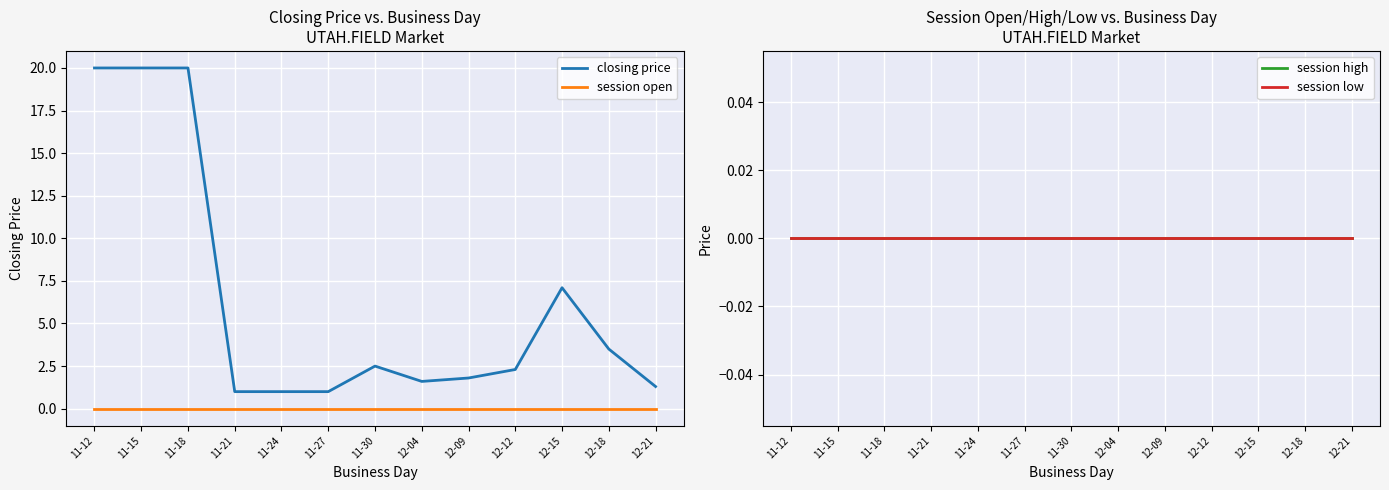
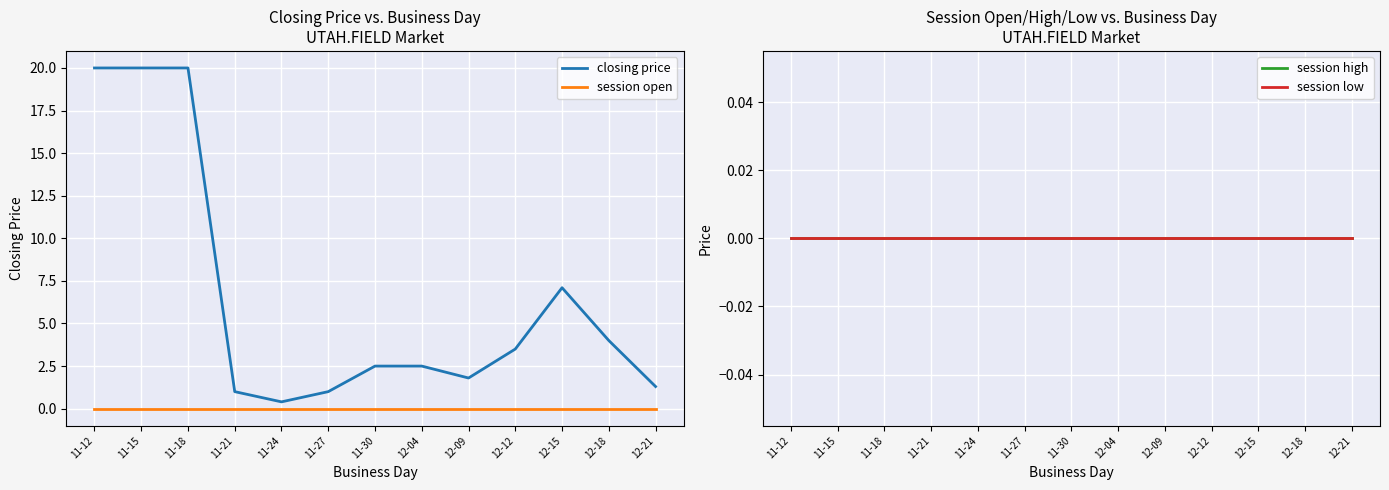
Closing Price vs. Business Day UTAH.FIELD Market, closing price, 11-24: 1.0 -> 0.4
Closing Price vs. Business Day UTAH.FIELD Market, closing price, 12-04: 1.6 -> 2.5
Closing Price vs. Business Day UTAH.FIELD Market, closing price, 12-12: 2.3 -> 3.5
Closing Price vs. Business Day UTAH.FIELD Market, closing price, 12-18: 3.5 -> 4.0
